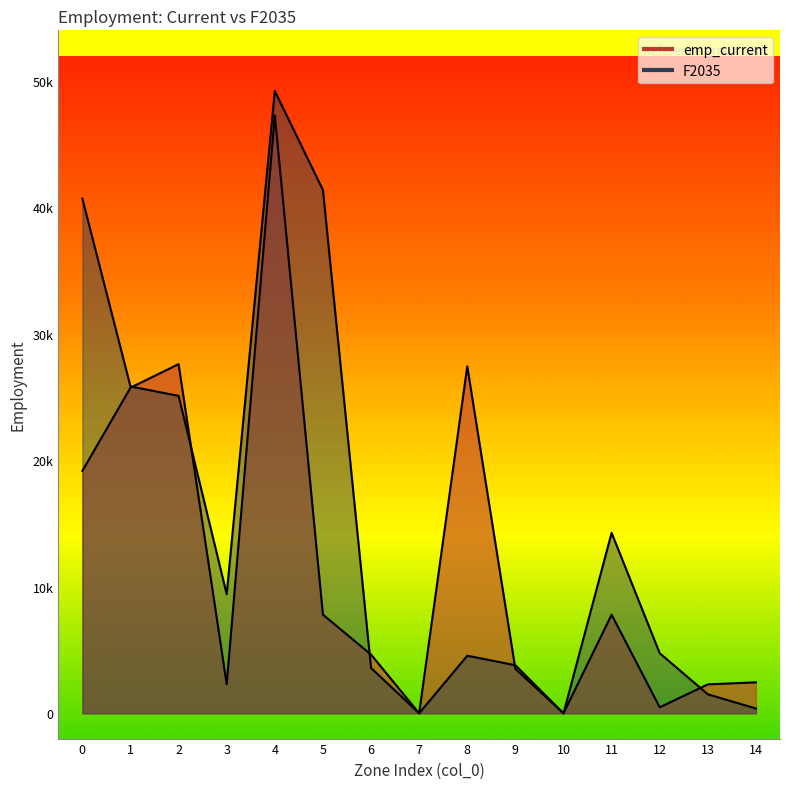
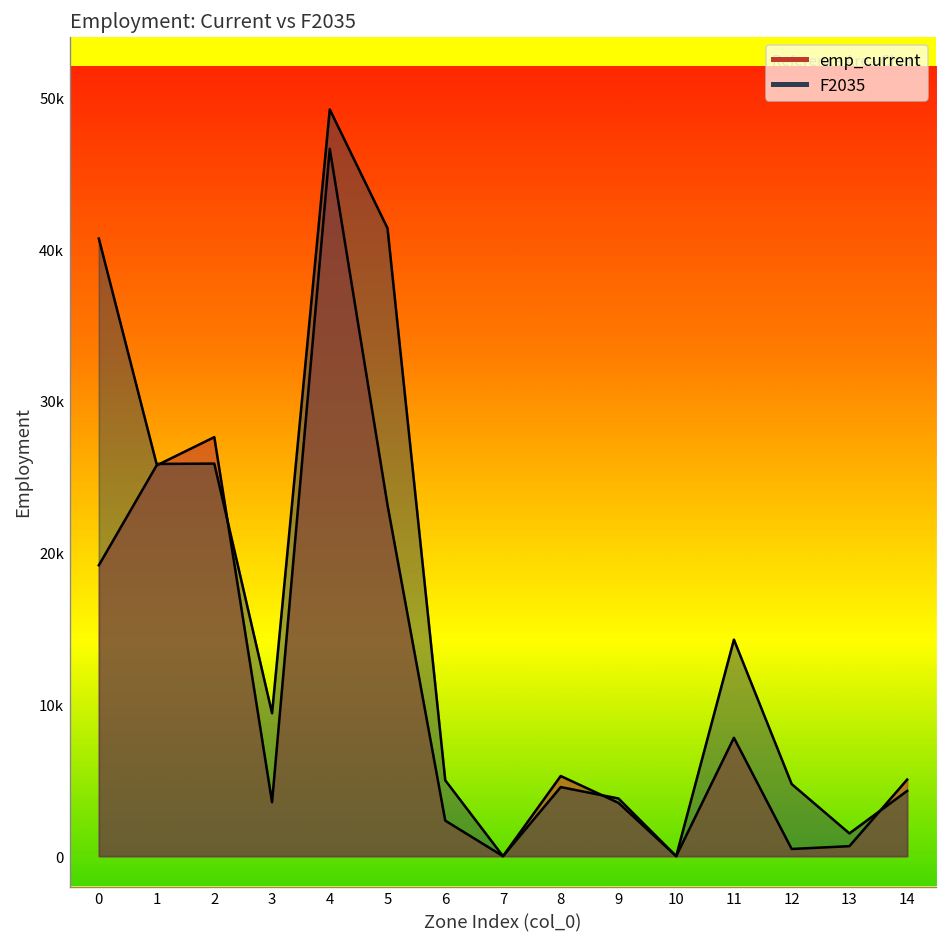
F2035, 2: 25100 -> 25900
emp_current, 3: 2300 -> 3600
emp_current, 4: 47300 -> 46600
emp_current, 5: 7800 -> 23100
emp_current, 6: 4600 -> 2300
F2035, 6: 3600 -> 5000
emp_current, 8: 27400 -> 5300
emp_current, 13: 2300 -> 700
emp_current, 14: 2400 -> 5000
F2035, 14: 400 -> 4300
